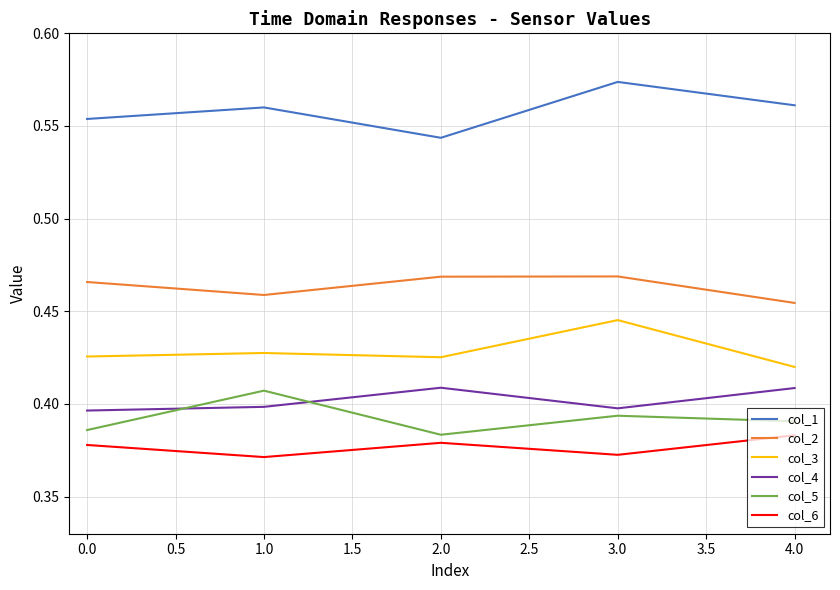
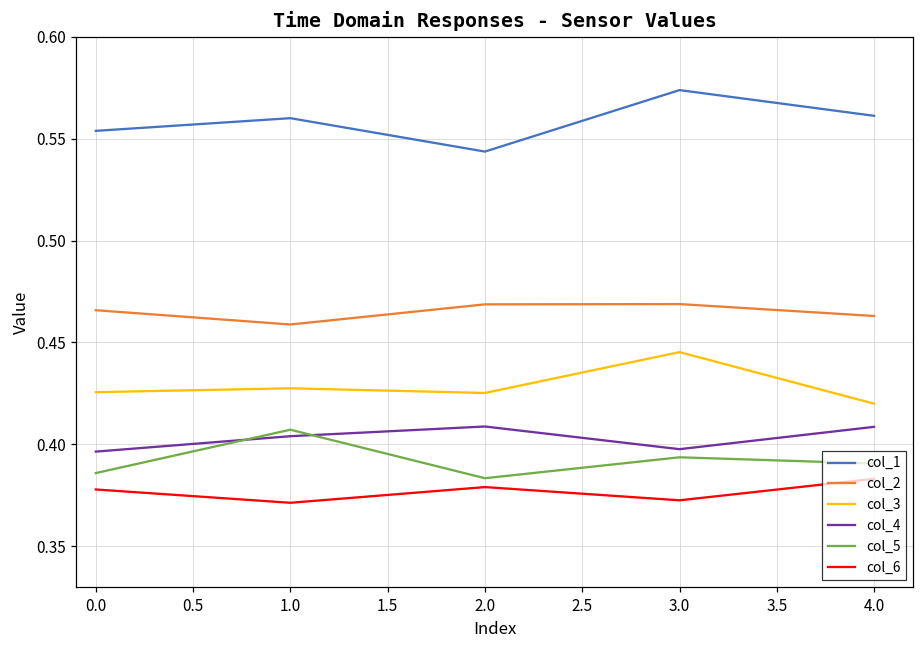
col_4, 1.0: 0.398 -> 0.404
col_2, 4.0: 0.455 -> 0.463
